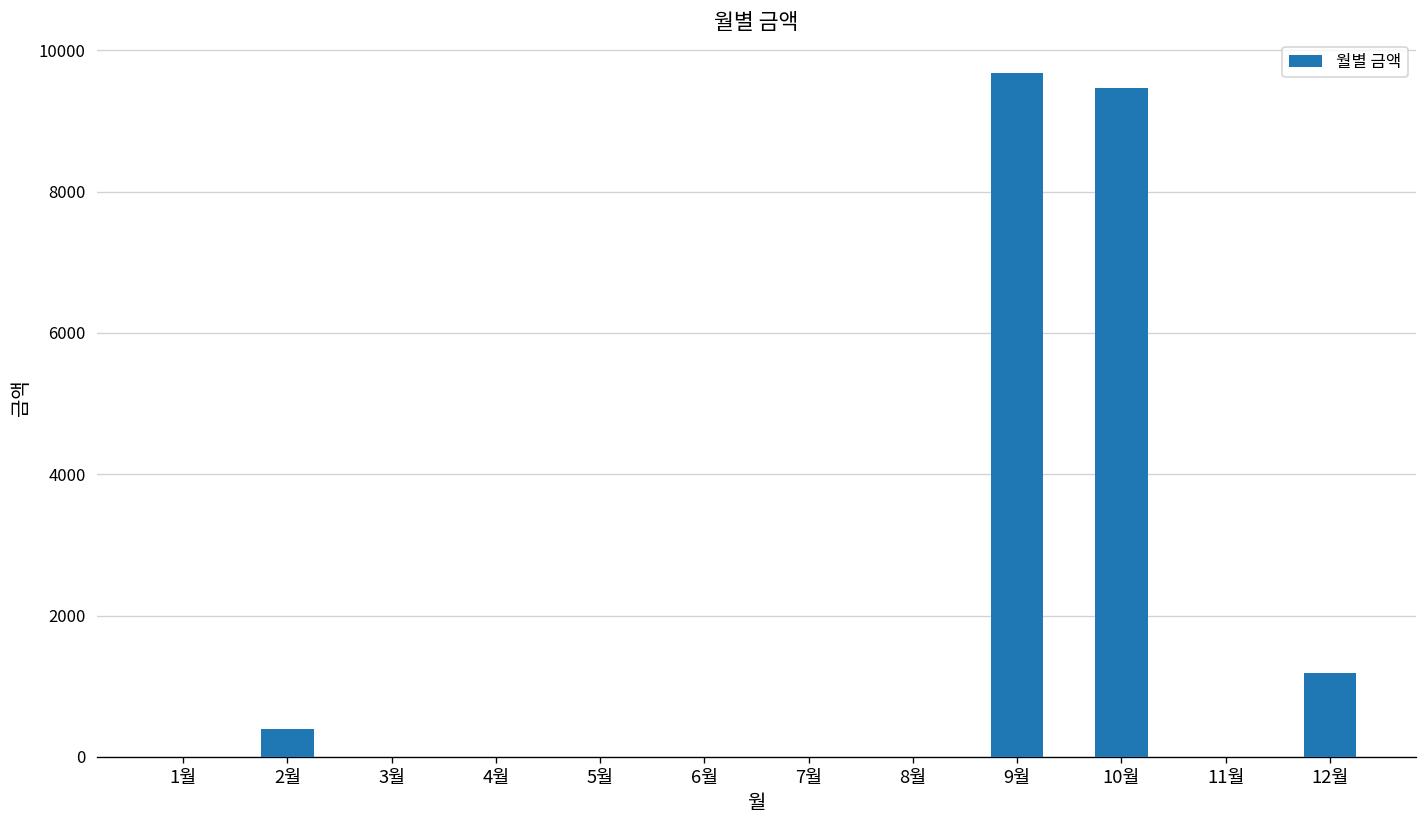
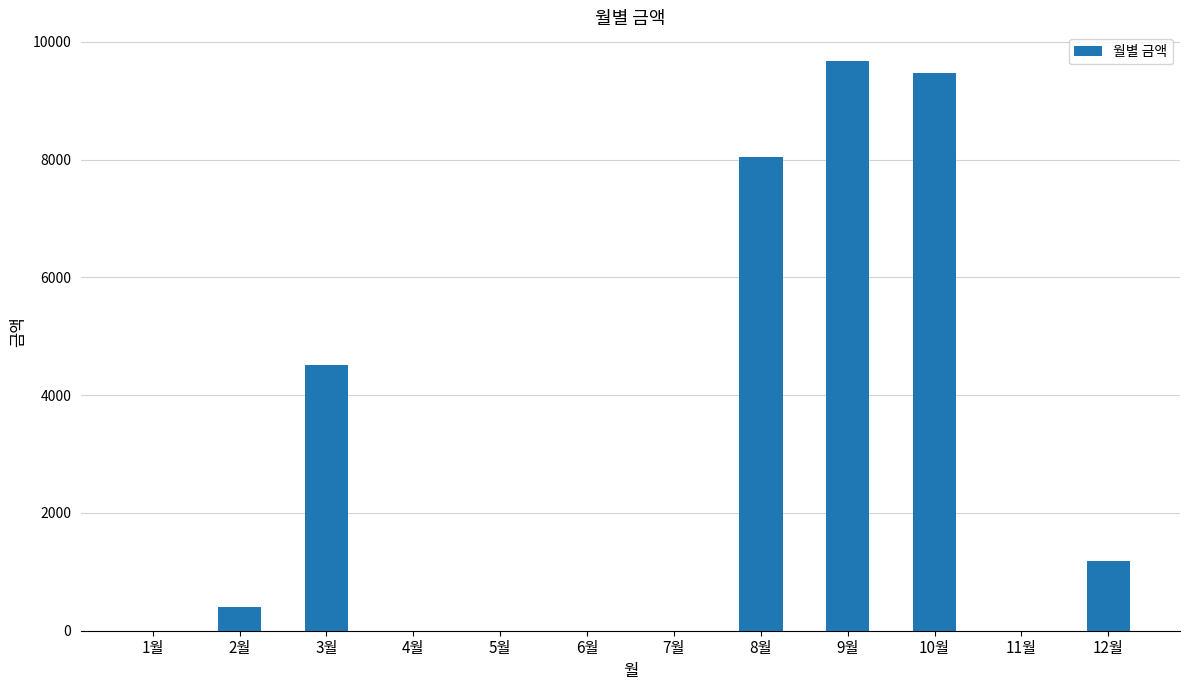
3월: 0 -> 4500
8월: 0 -> 8000
